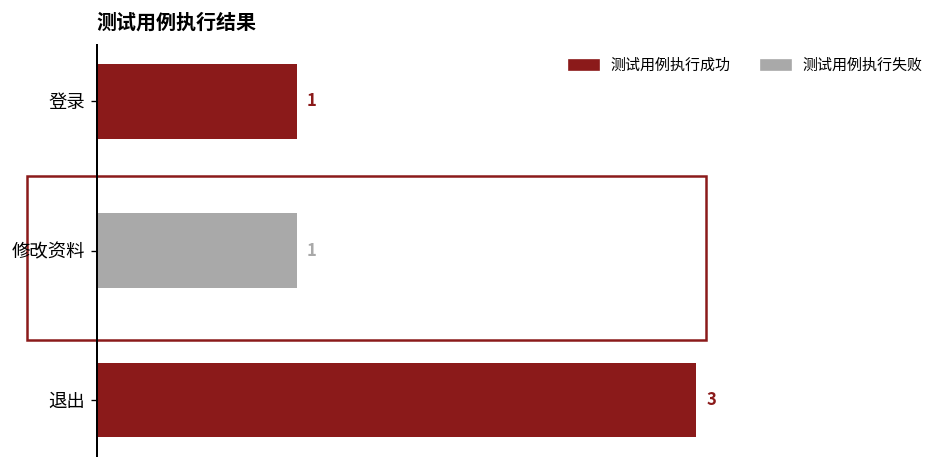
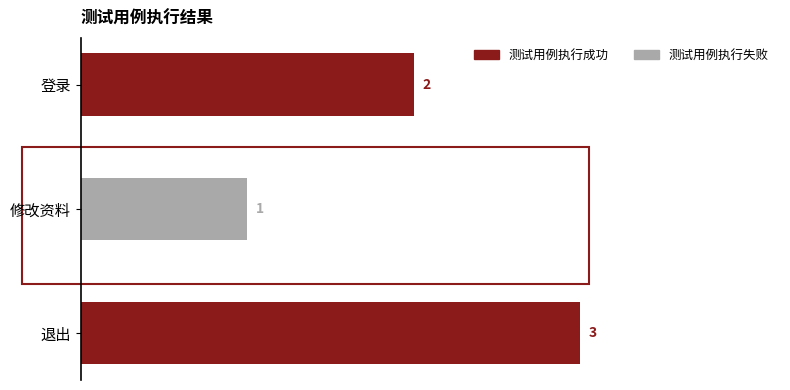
登录: 1 -> 2
